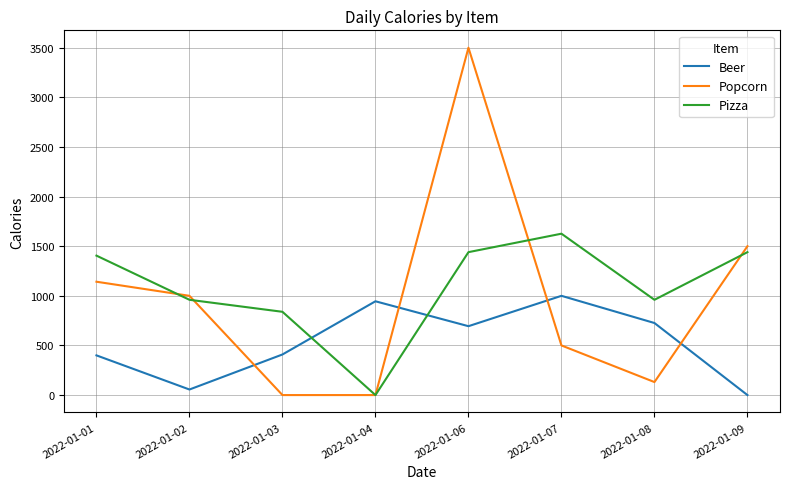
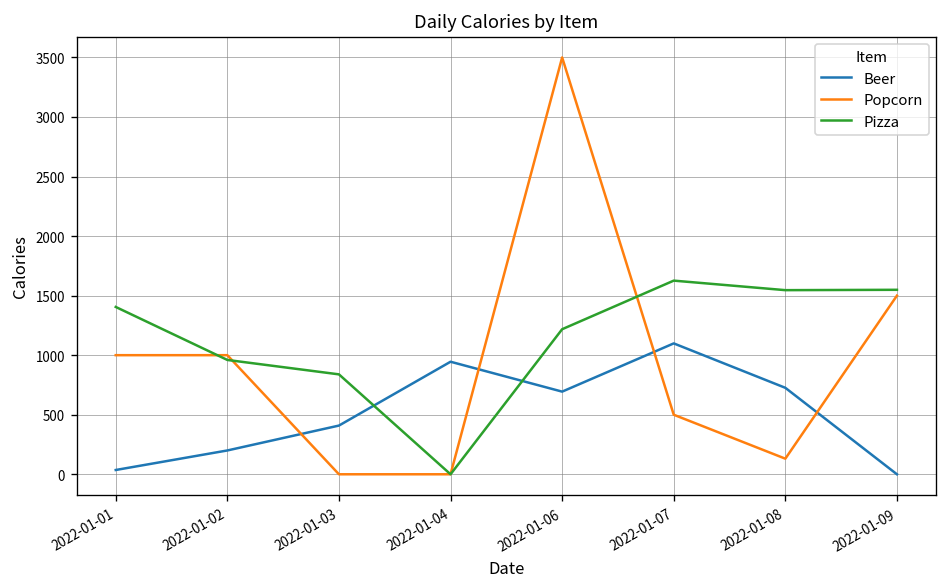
Beer, 2022-01-01: 400 -> 0
Popcorn, 2022-01-01: 1100 -> 1000
Beer, 2022-01-02: 100 -> 200
Pizza, 2022-01-06: 1400 -> 1200
Beer, 2022-01-07: 1000 -> 1100
Pizza, 2022-01-08: 1000 -> 1500
Pizza, 2022-01-09: 1400 -> 1500
